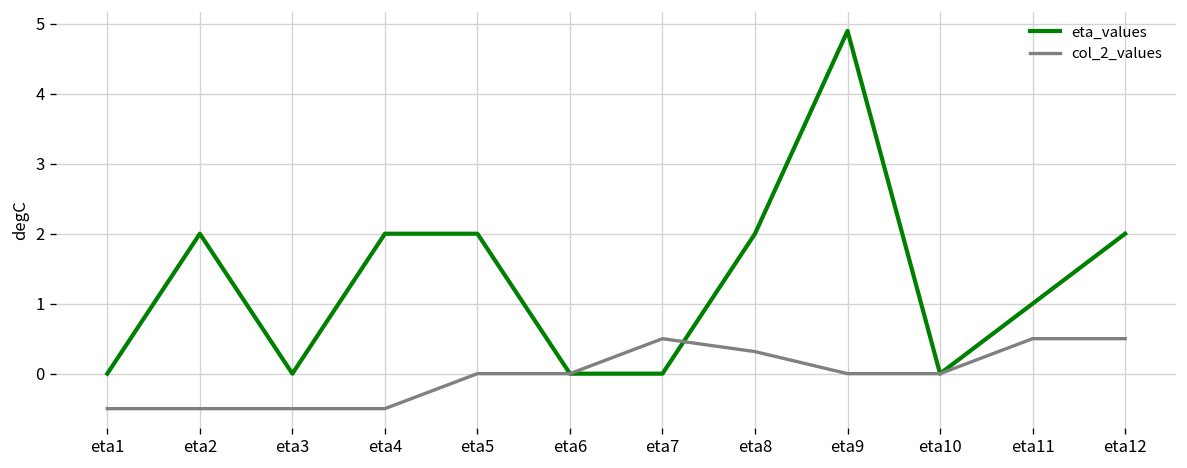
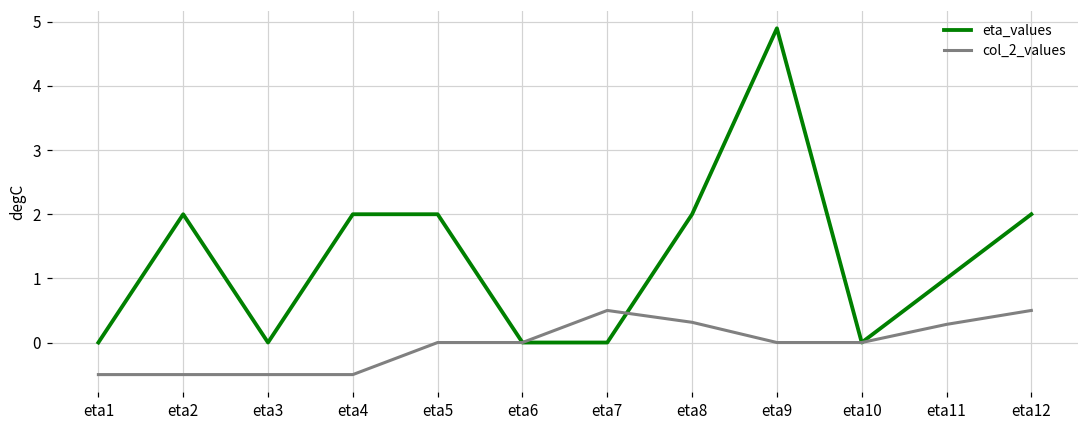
col_2_values, eta11: 0.5 -> 0.3
